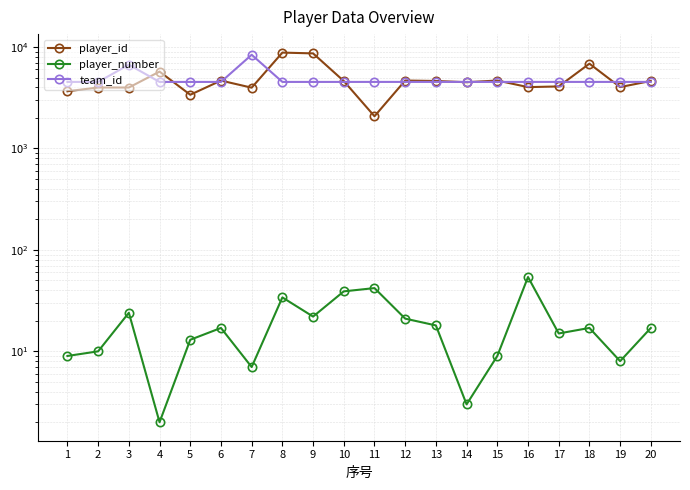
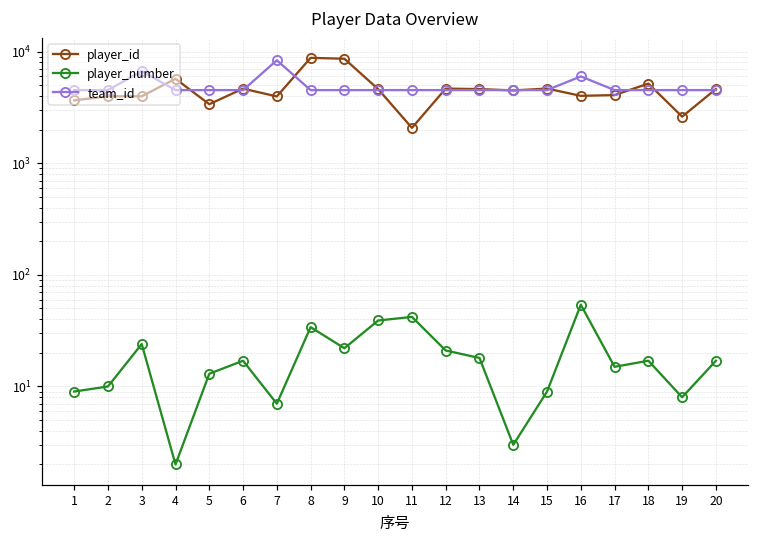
team_id, 16: 5000 -> 6000
player_id, 18: 7000 -> 5000
player_id, 19: 4000 -> 2600
